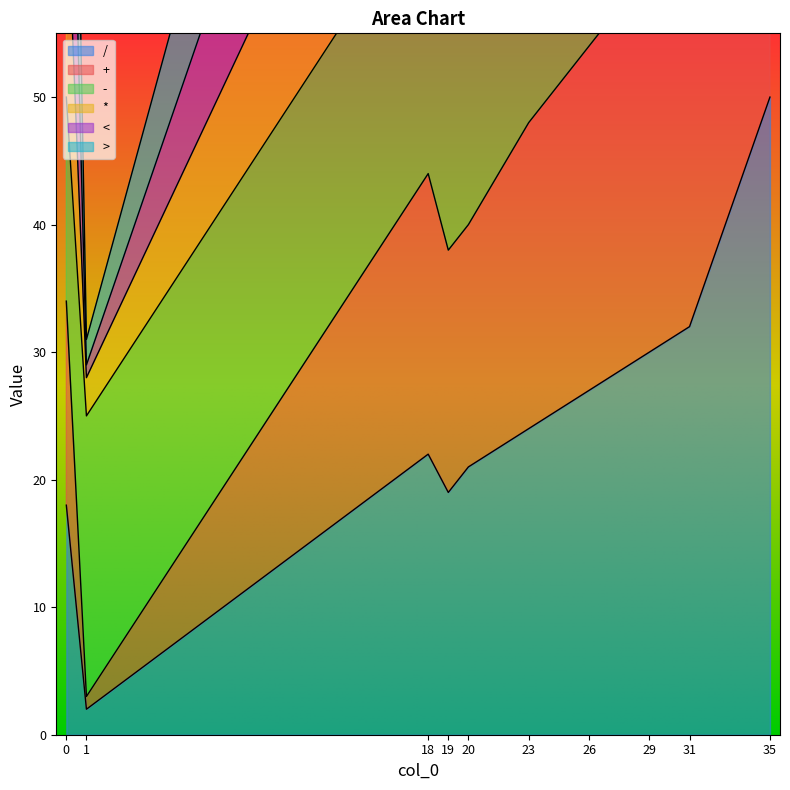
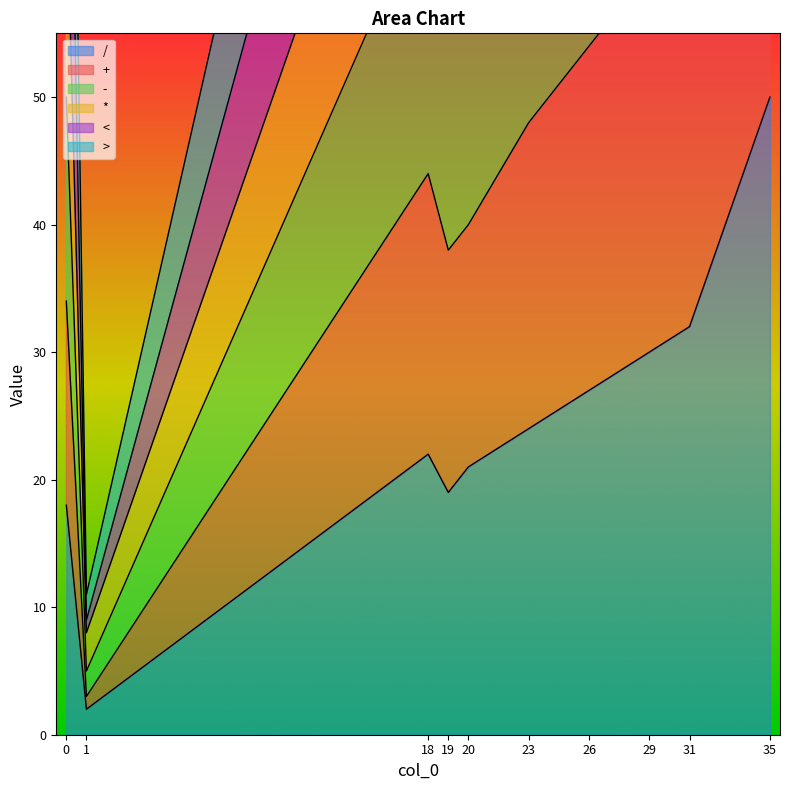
-, 1: 22 -> 2
